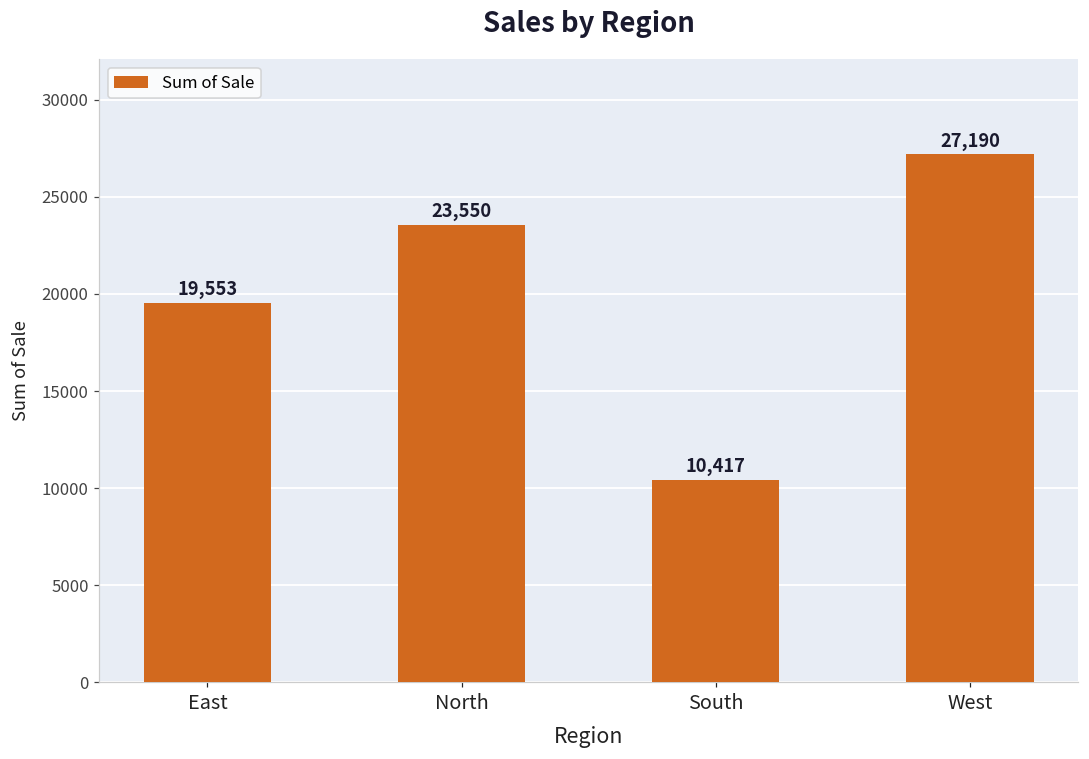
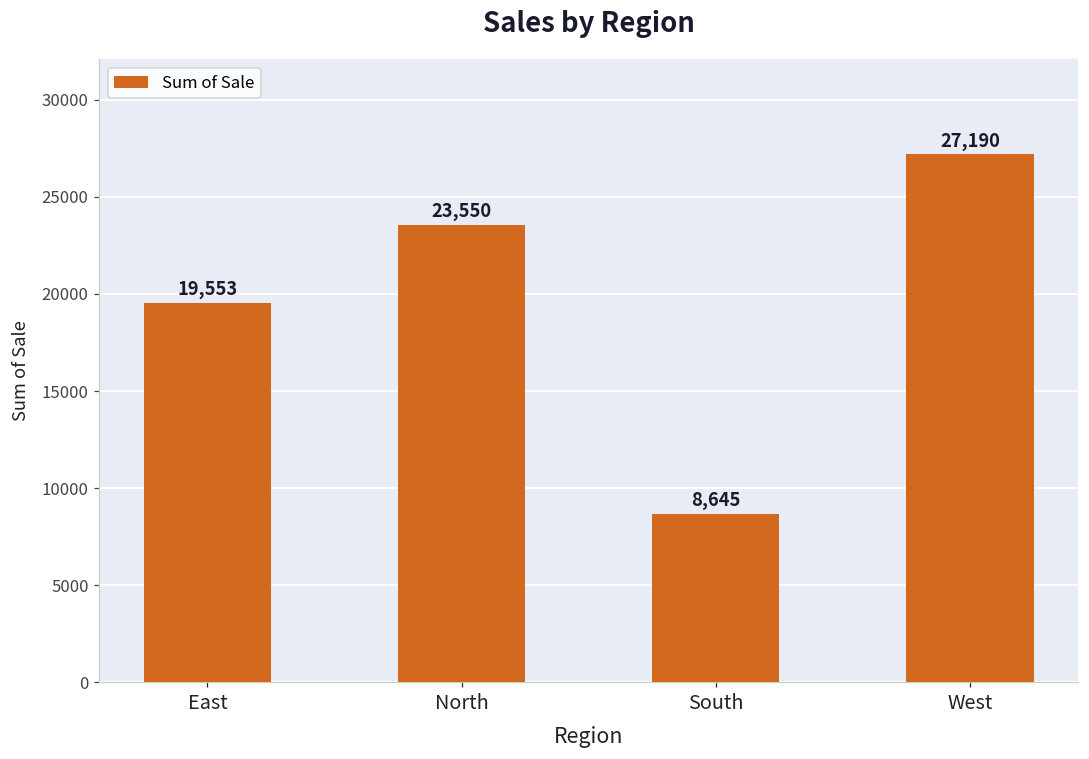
South: 10,417 -> 8,645
